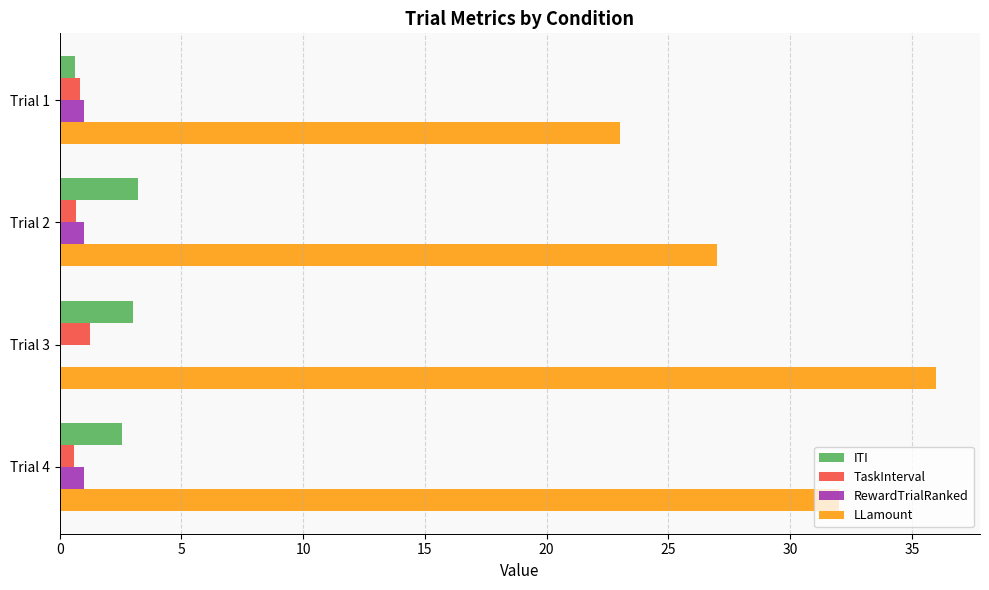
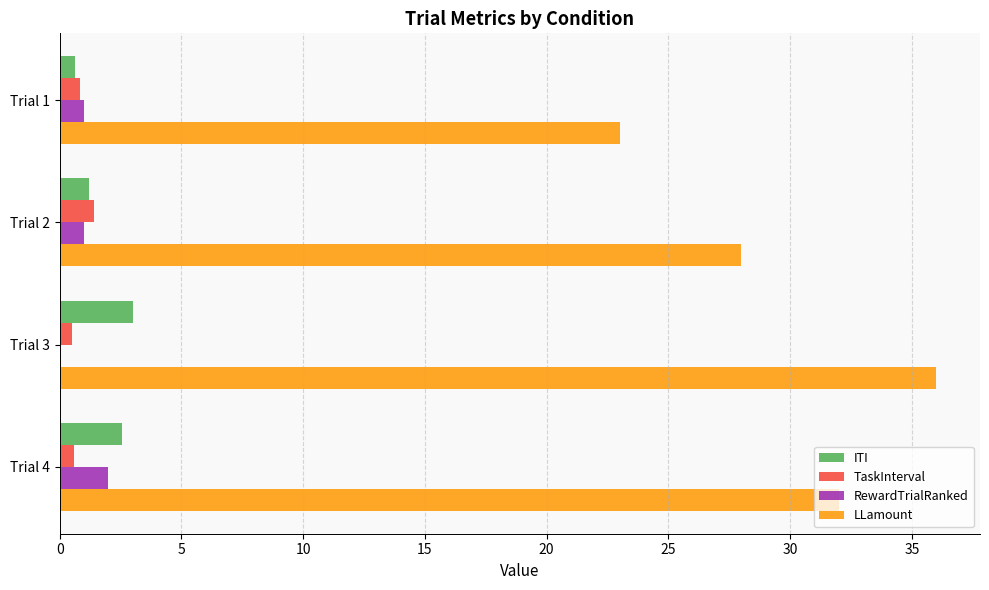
ITI, Trial 2: 3.2 -> 1.2
TaskInterval, Trial 2: 0.7 -> 1.4
LLamount, Trial 2: 27 -> 28
TaskInterval, Trial 3: 1.3 -> 0.5
RewardTrialRanked, Trial 4: 1 -> 2
